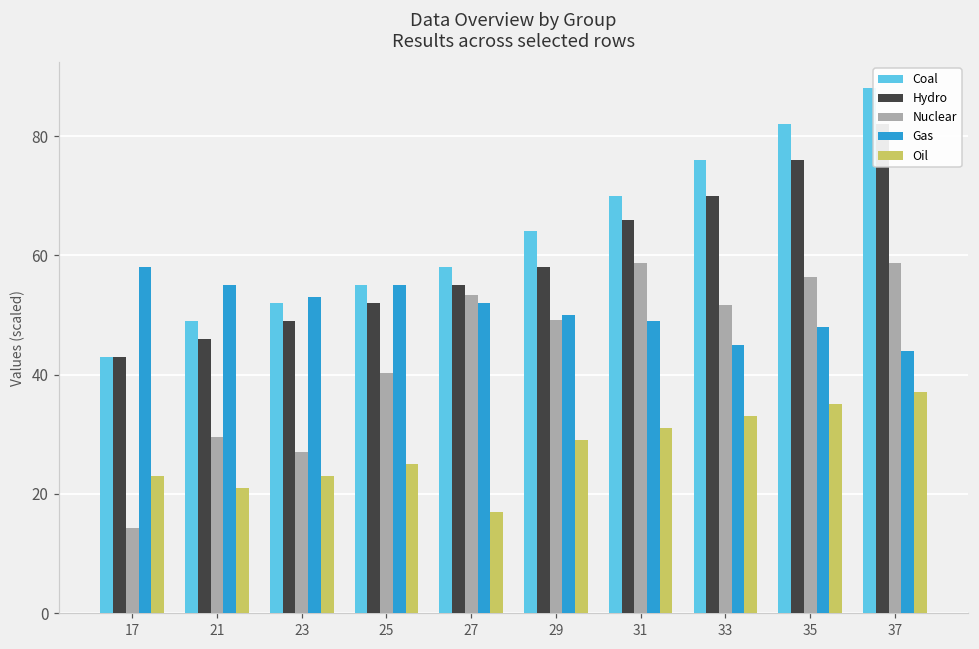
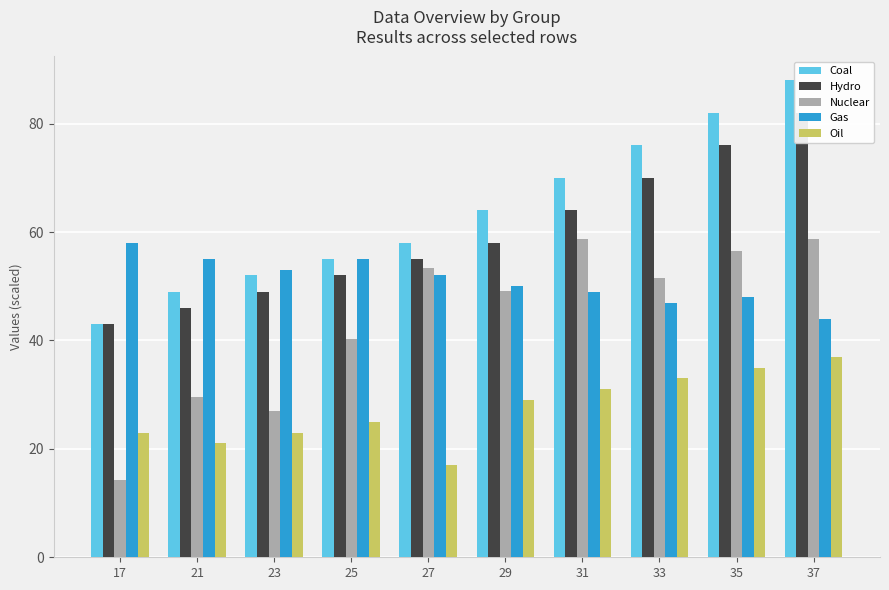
Hydro, 31: 66 -> 64
Gas, 33: 45 -> 47
